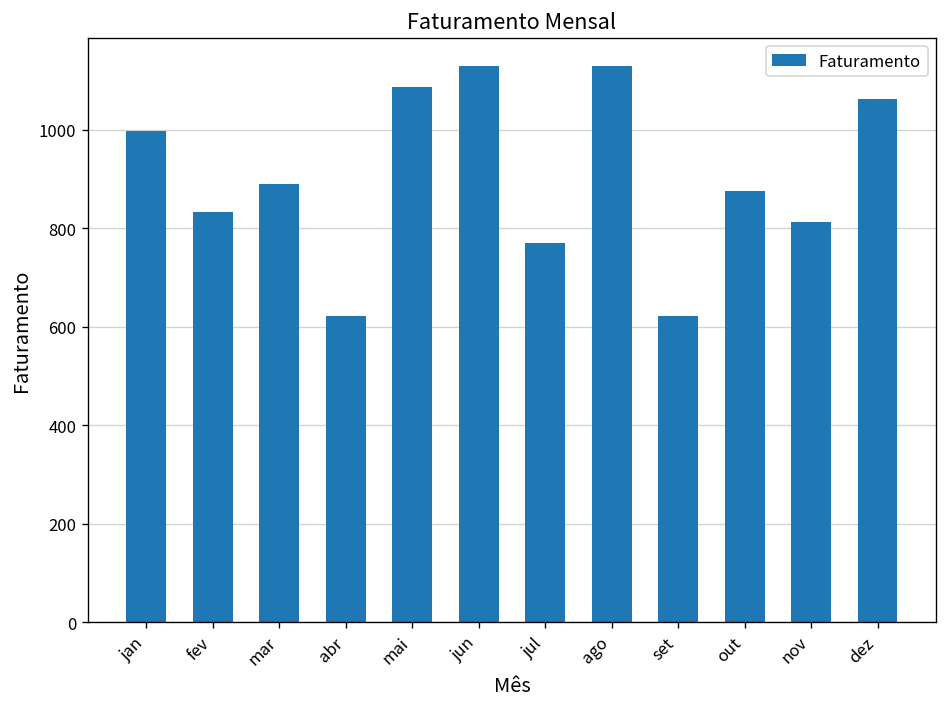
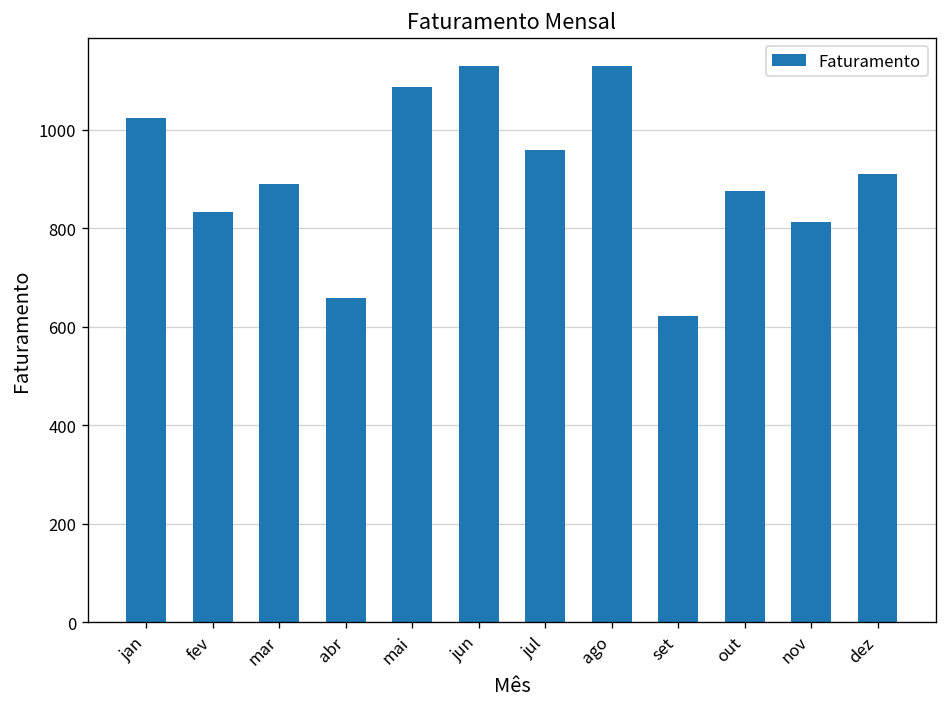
jan: 1000 -> 1020
abr: 620 -> 660
jul: 770 -> 960
dez: 1060 -> 910
